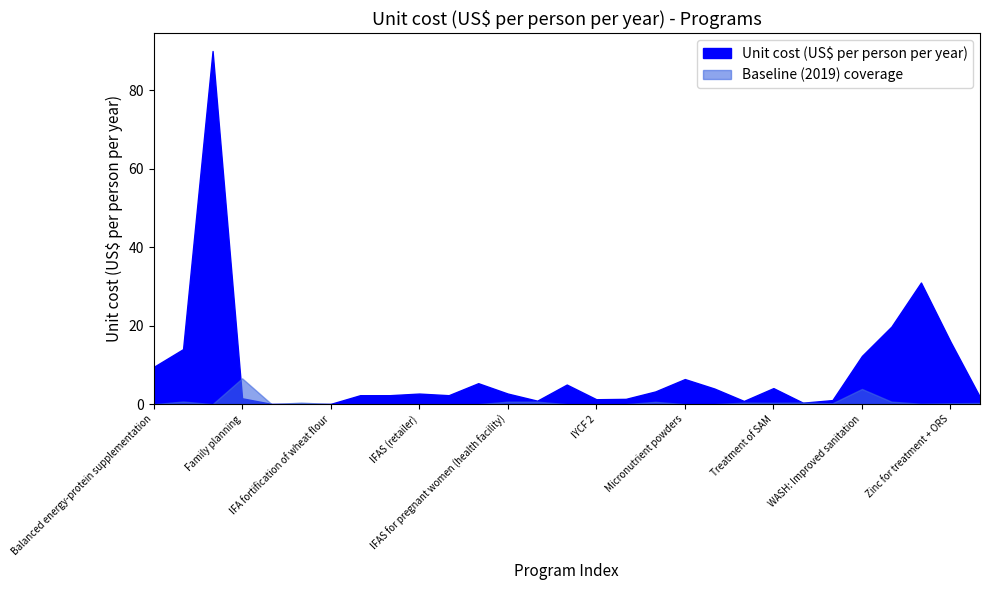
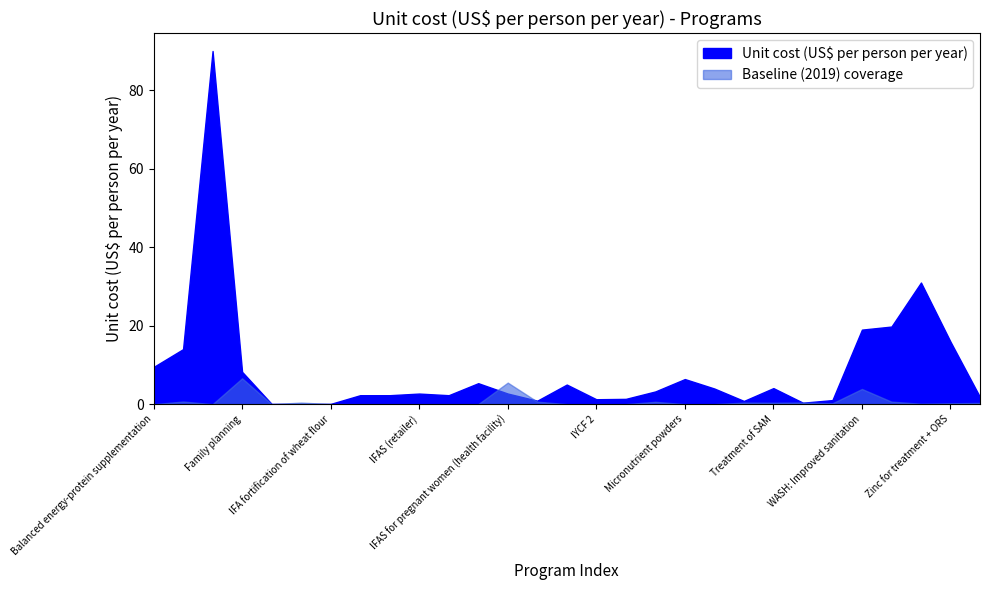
Unit cost (US$ per person per year), Family planning: 2 -> 8
Baseline (2019) coverage, IFAS for pregnant women (health facility): 1 -> 5
Unit cost (US$ per person per year), WASH: Improved sanitation: 12 -> 19
